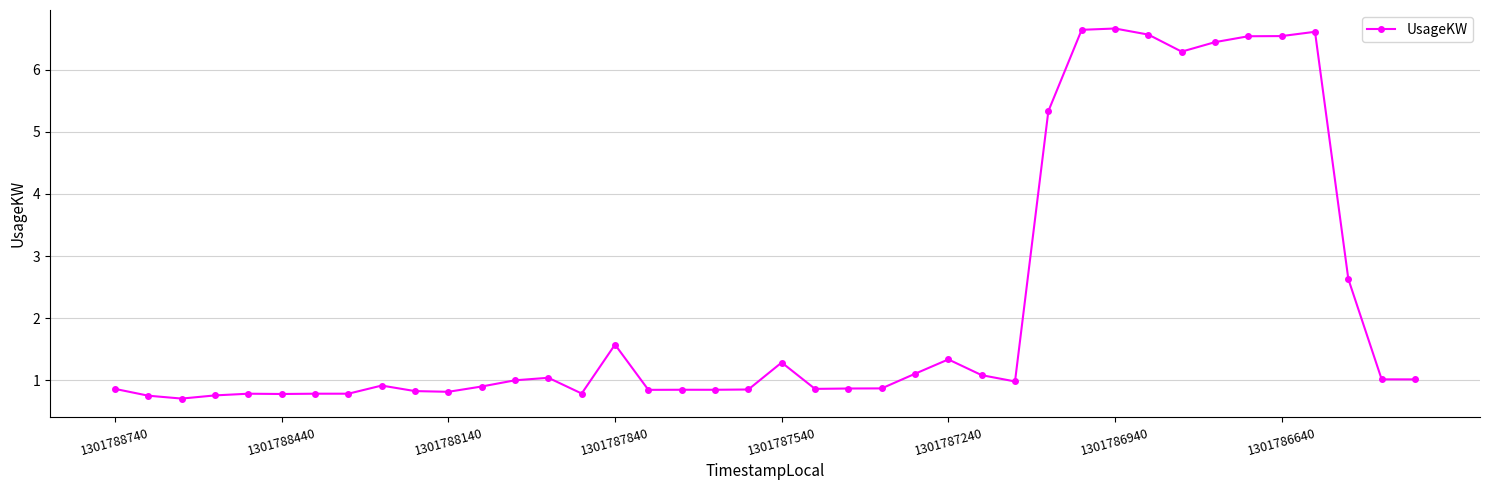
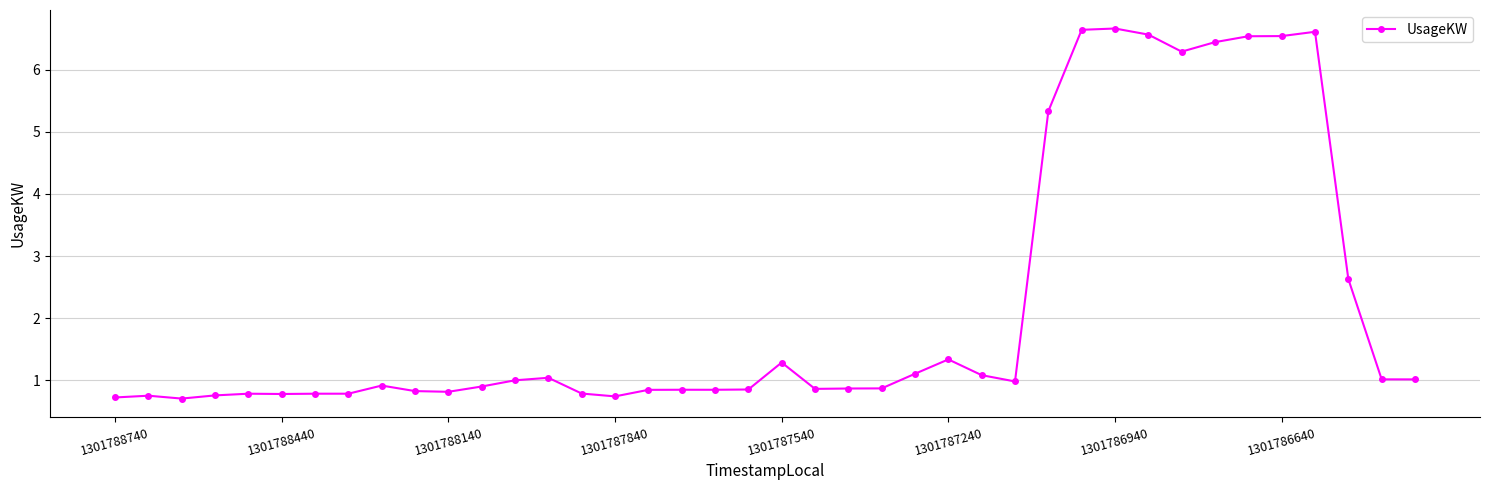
1301788740: 0.9 -> 0.7
1301787840: 1.6 -> 0.7
